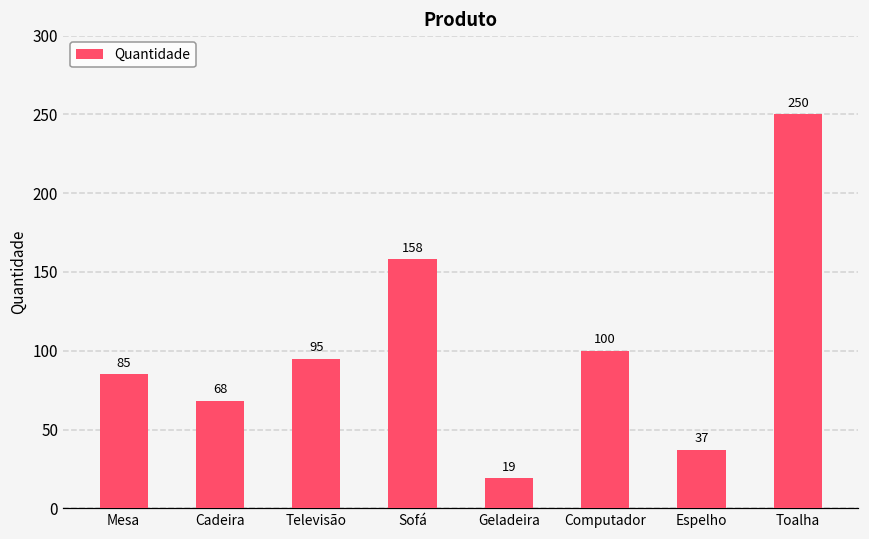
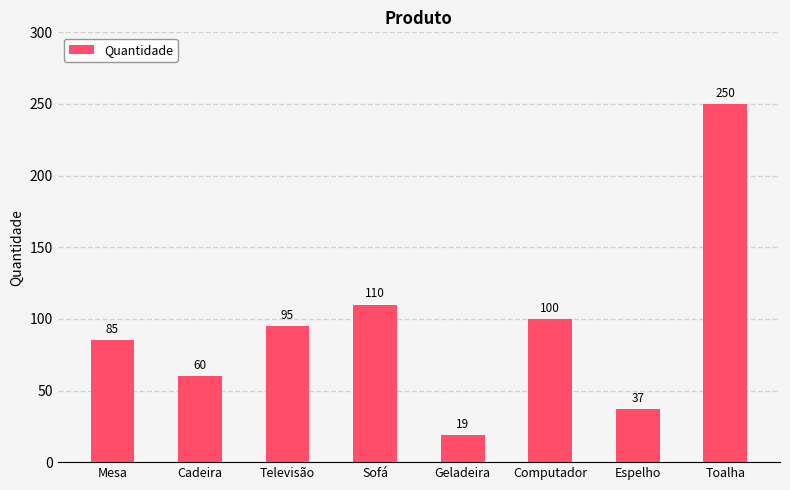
Cadeira: 68 -> 60
Sofá: 158 -> 110
